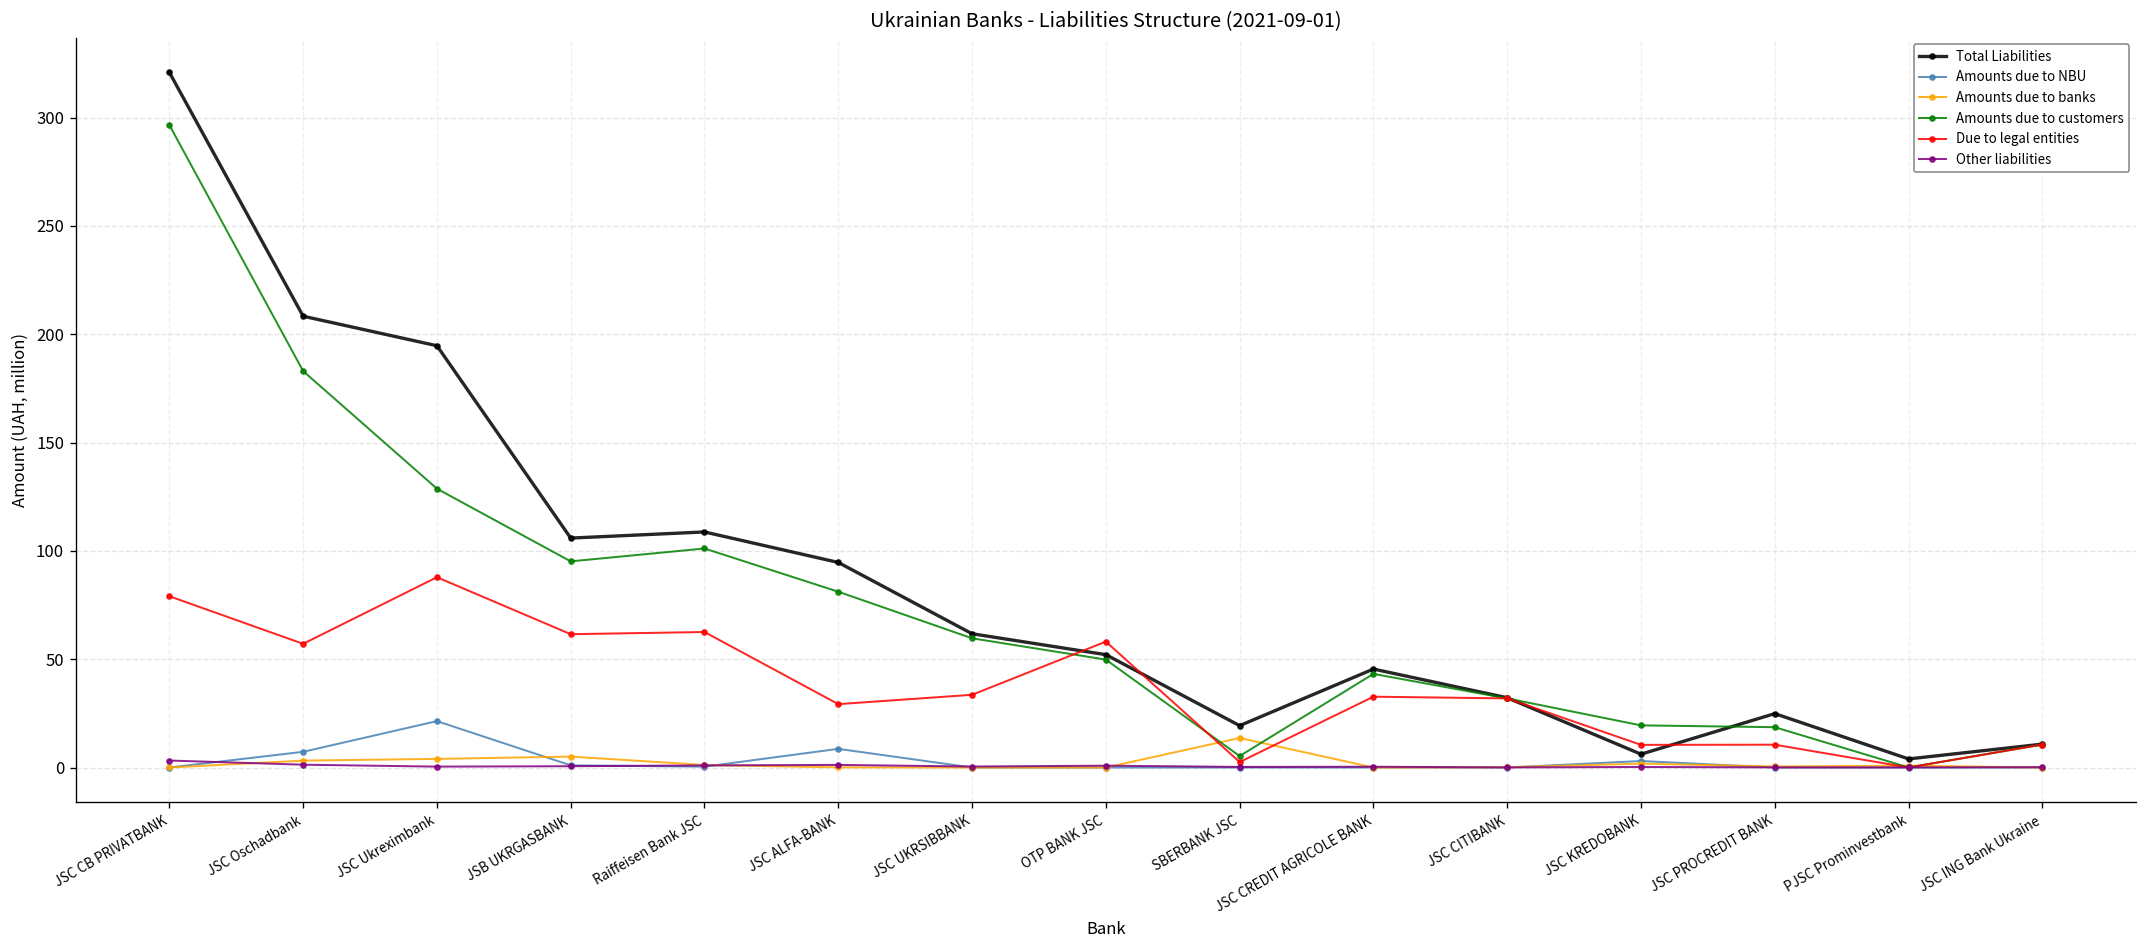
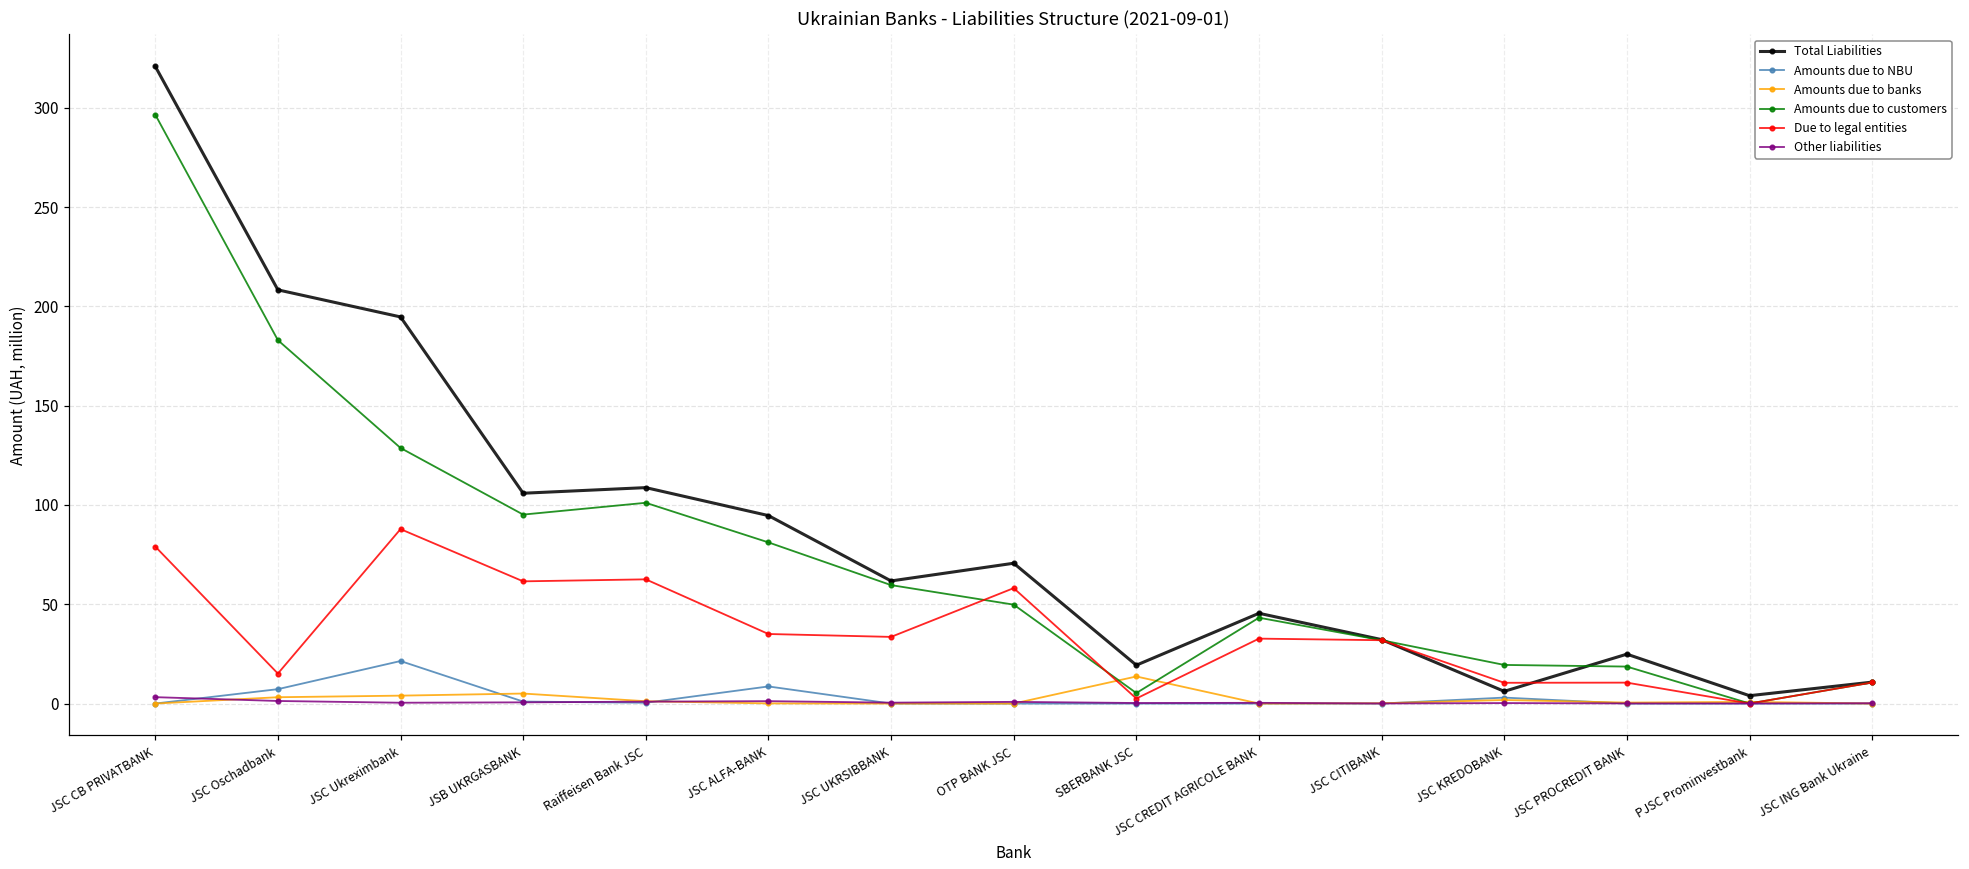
Due to legal entities, JSC Oschadbank: 57 -> 15
Due to legal entities, JSC ALFA-BANK: 29 -> 35
Total Liabilities, OTP BANK JSC: 52 -> 71
